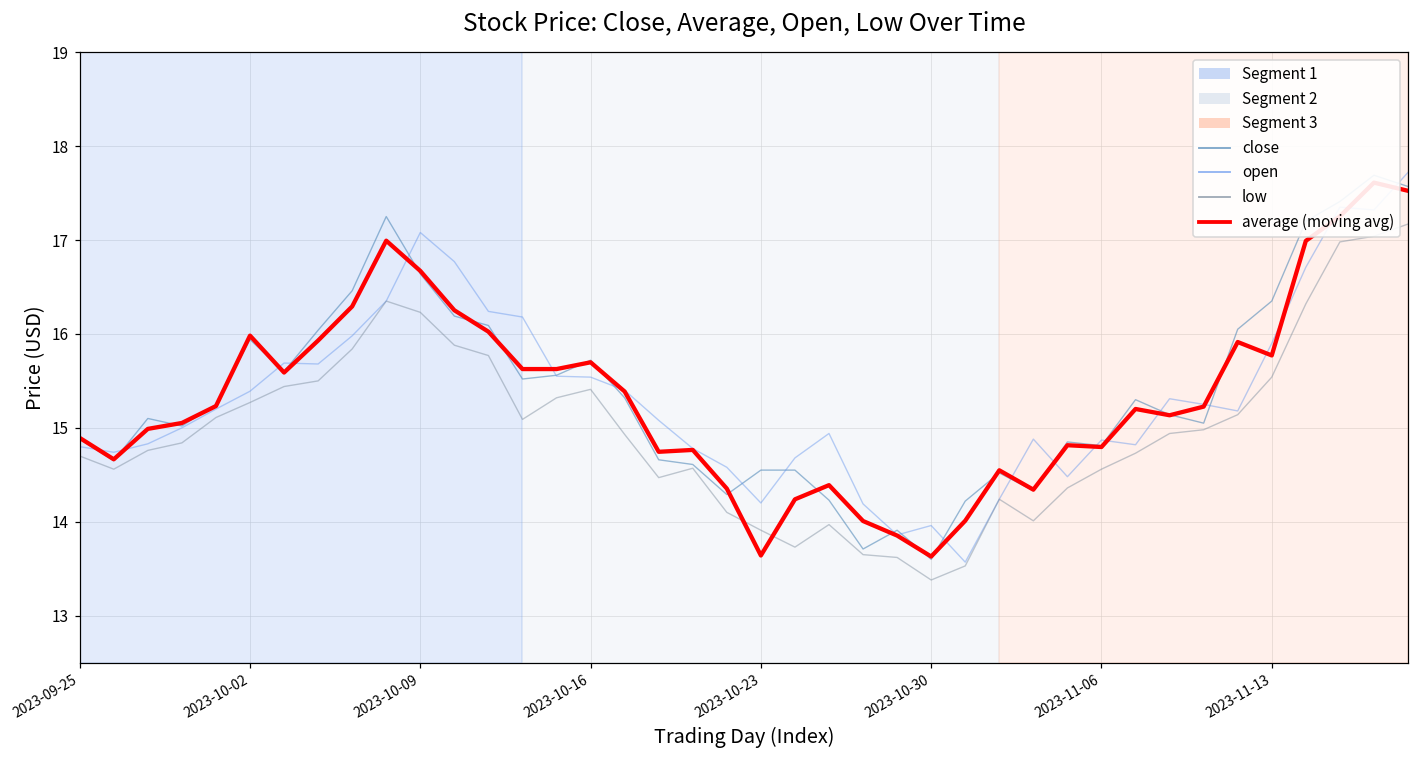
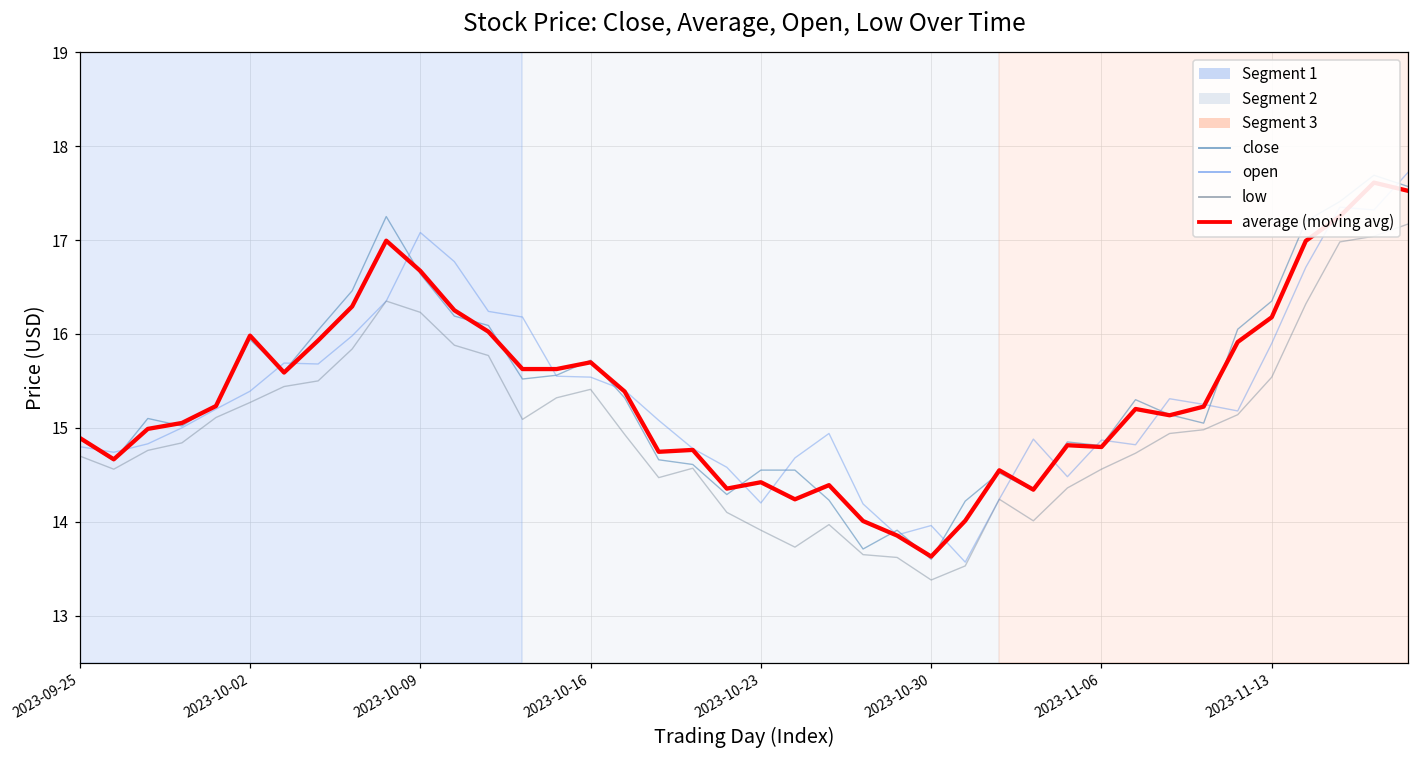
average (moving avg), 2023-10-23: 13.6 -> 14.4
average (moving avg), 2023-11-13: 15.8 -> 16.2
